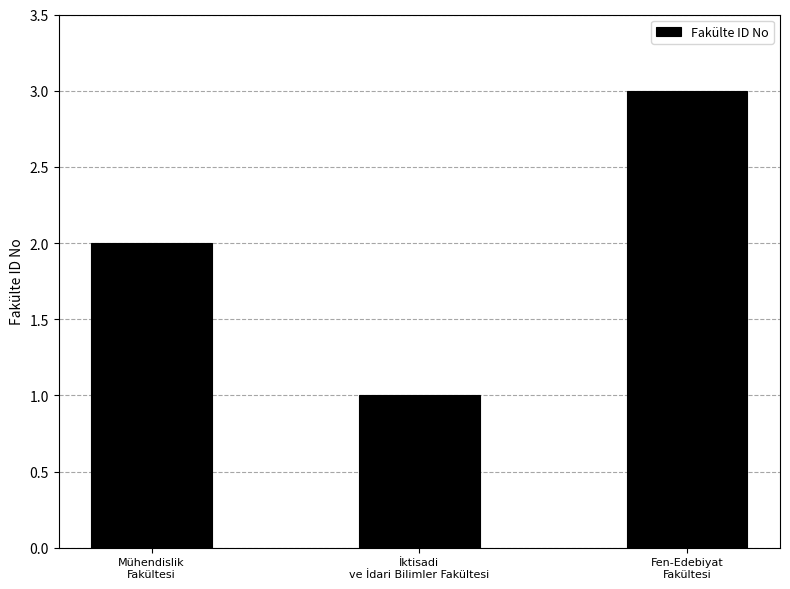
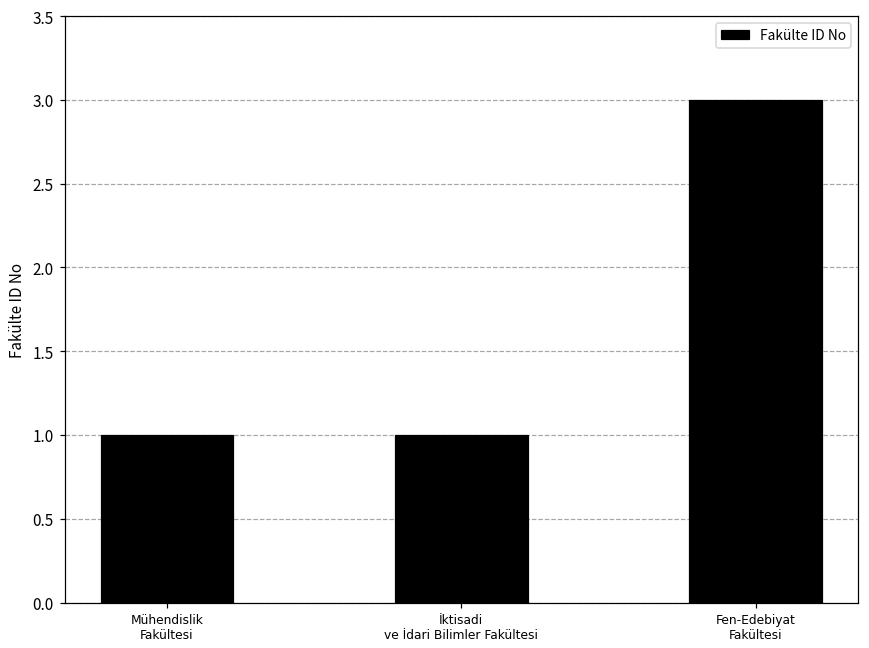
Mühendislik Fakültesi: 2 -> 1
